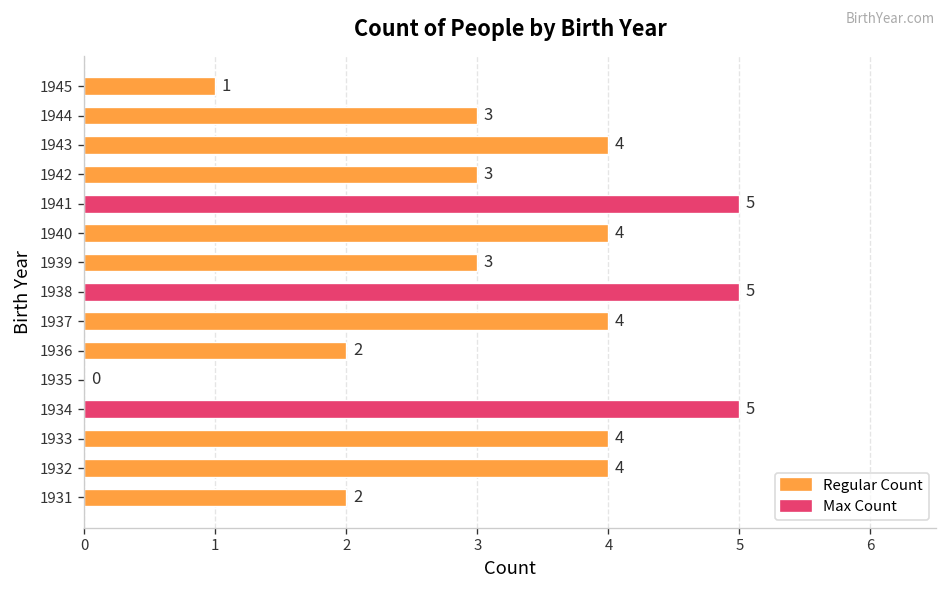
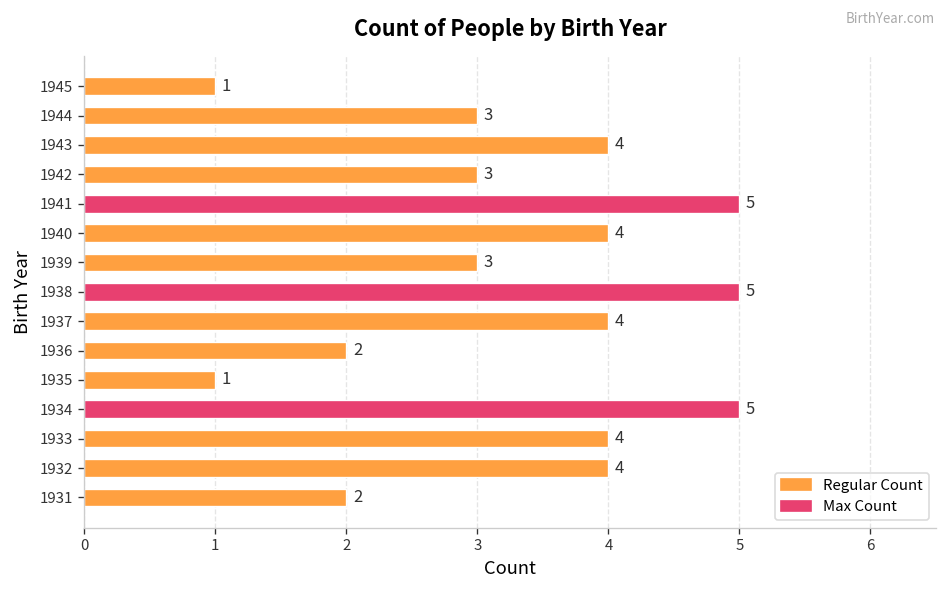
1935: 0 -> 1
